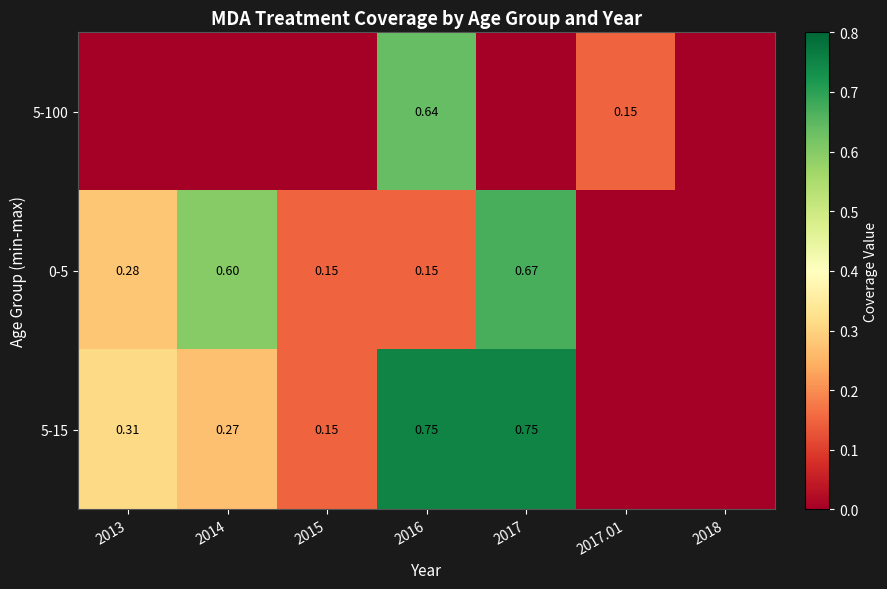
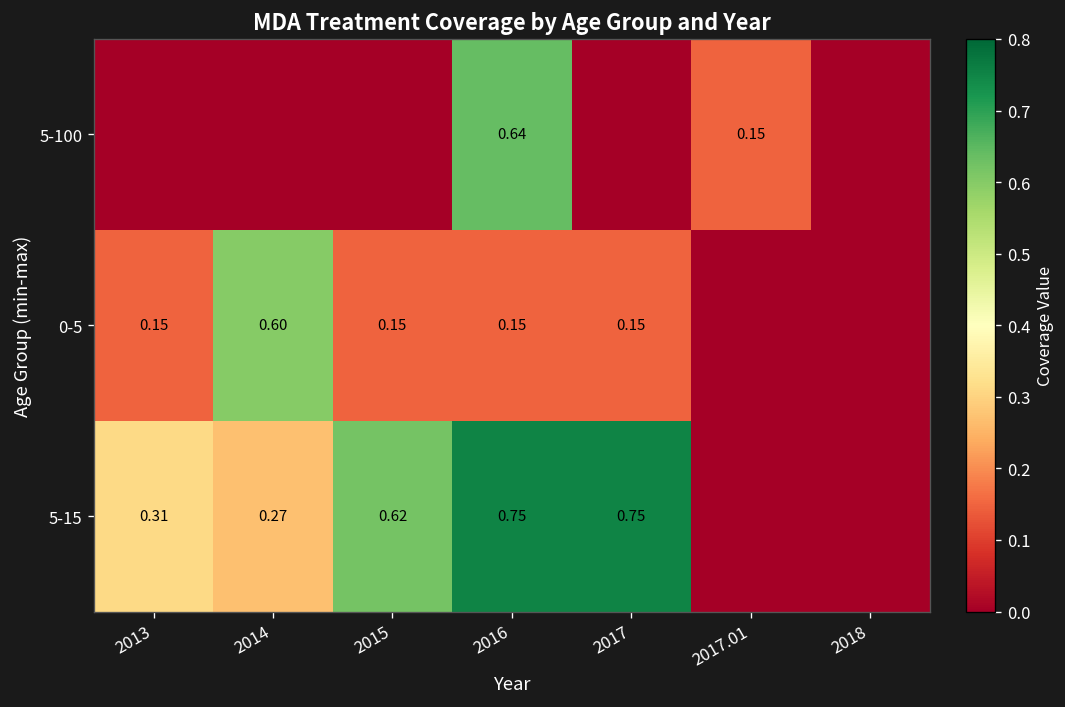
0-5, 2013: 0.28 -> 0.15
0-5, 2017: 0.67 -> 0.15
5-15, 2015: 0.15 -> 0.62
